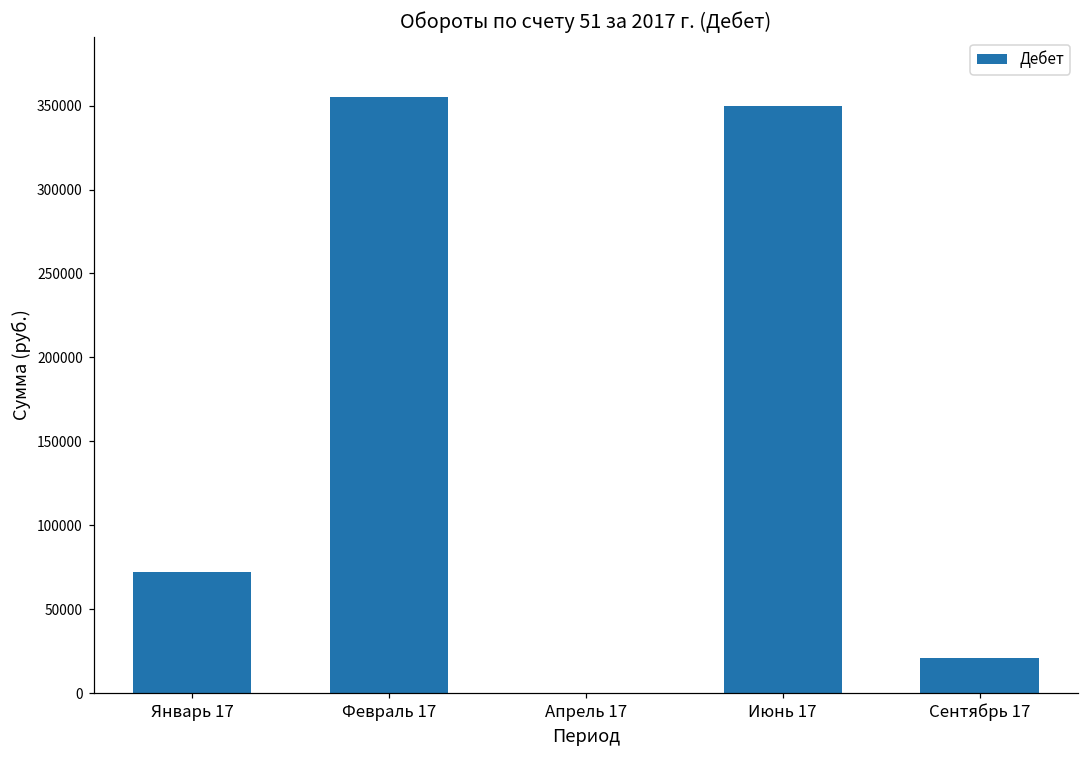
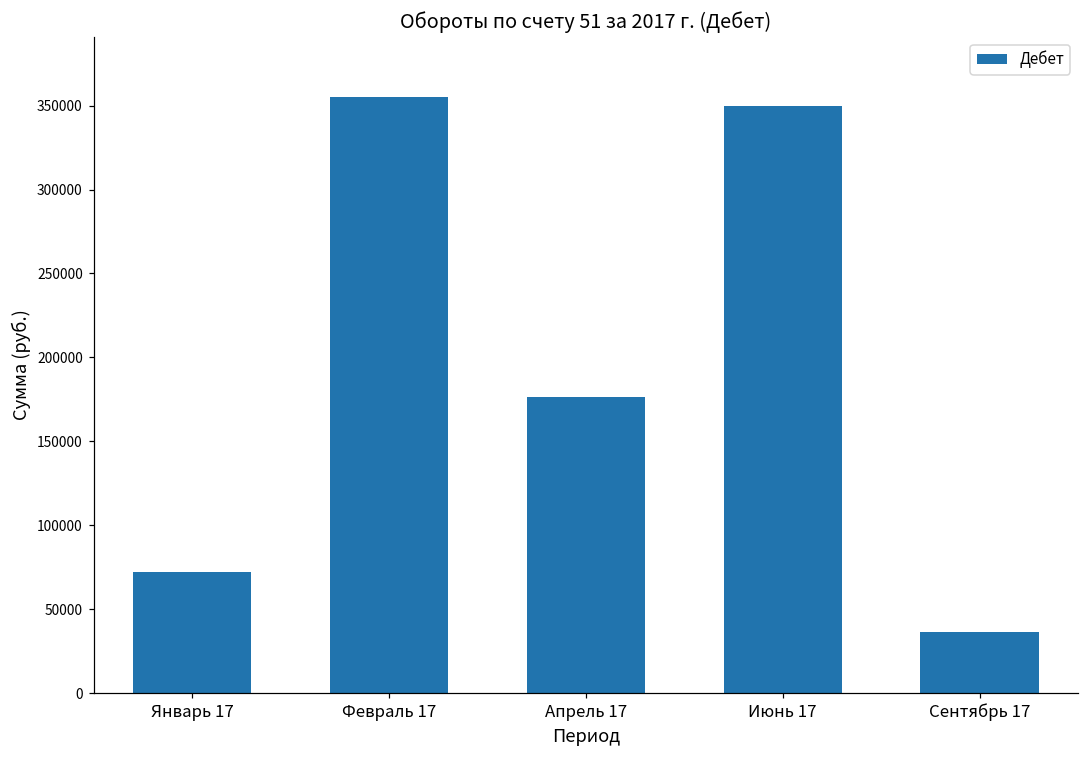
Апрель 17: 0 -> 176000
Сентябрь 17: 21000 -> 36000
